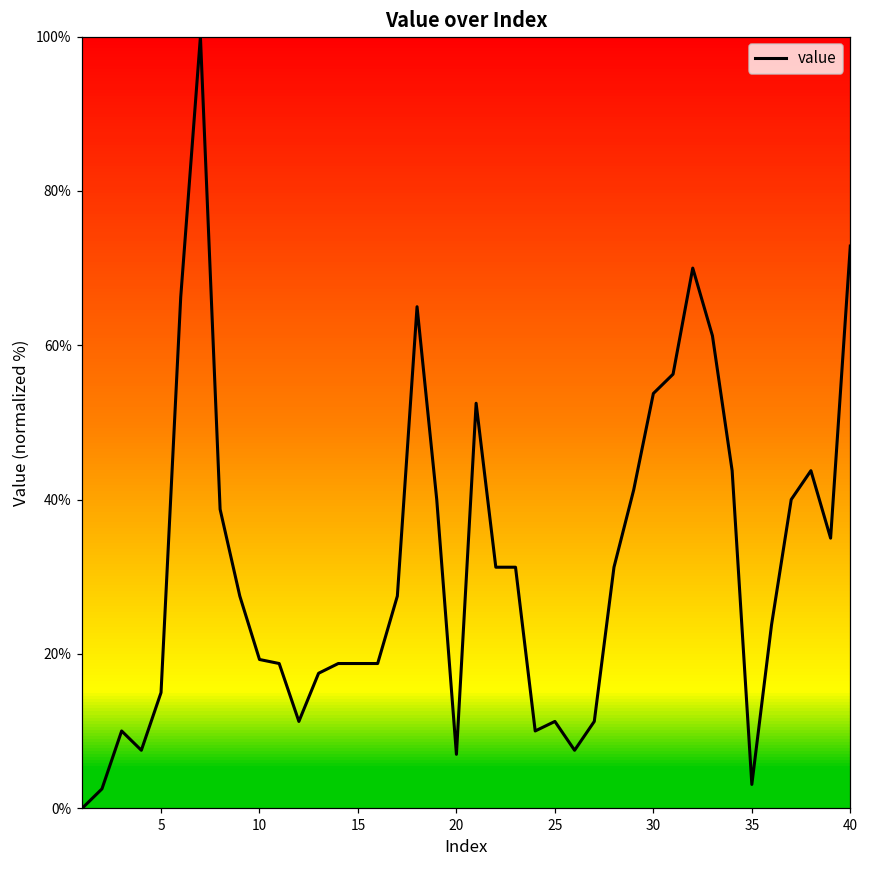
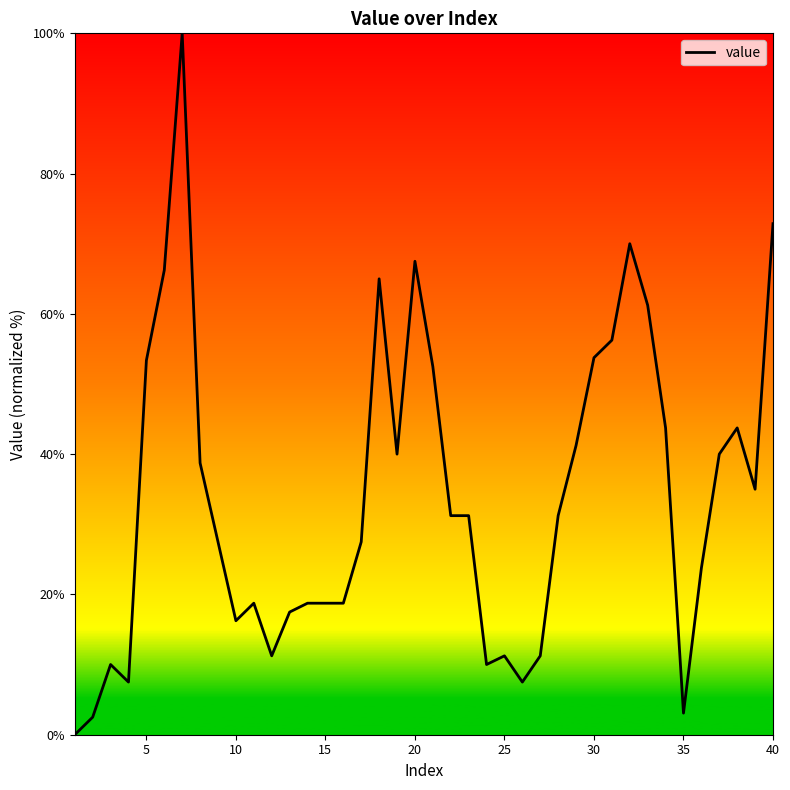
5: 15% -> 53%
10: 19% -> 16%
20: 7% -> 68%
